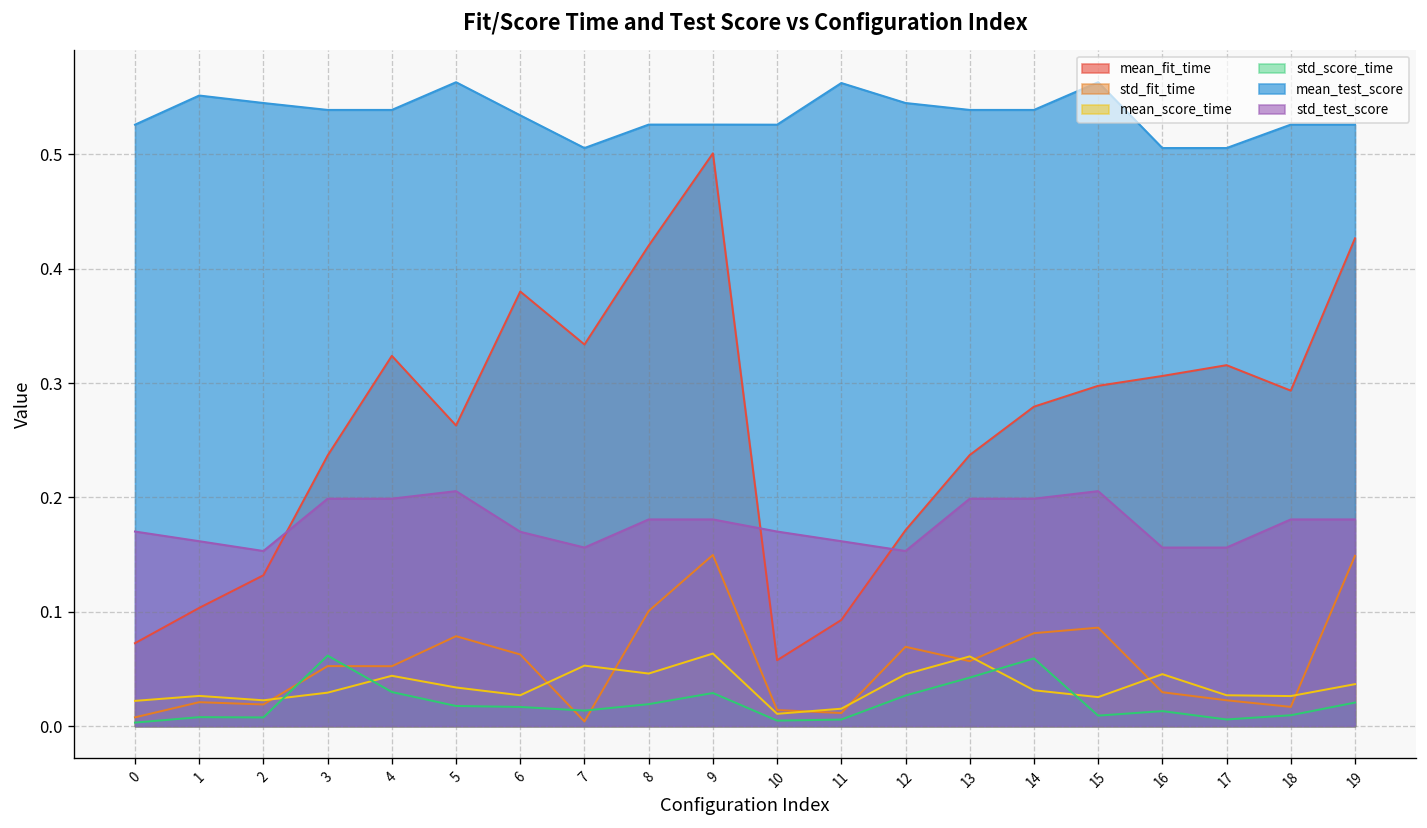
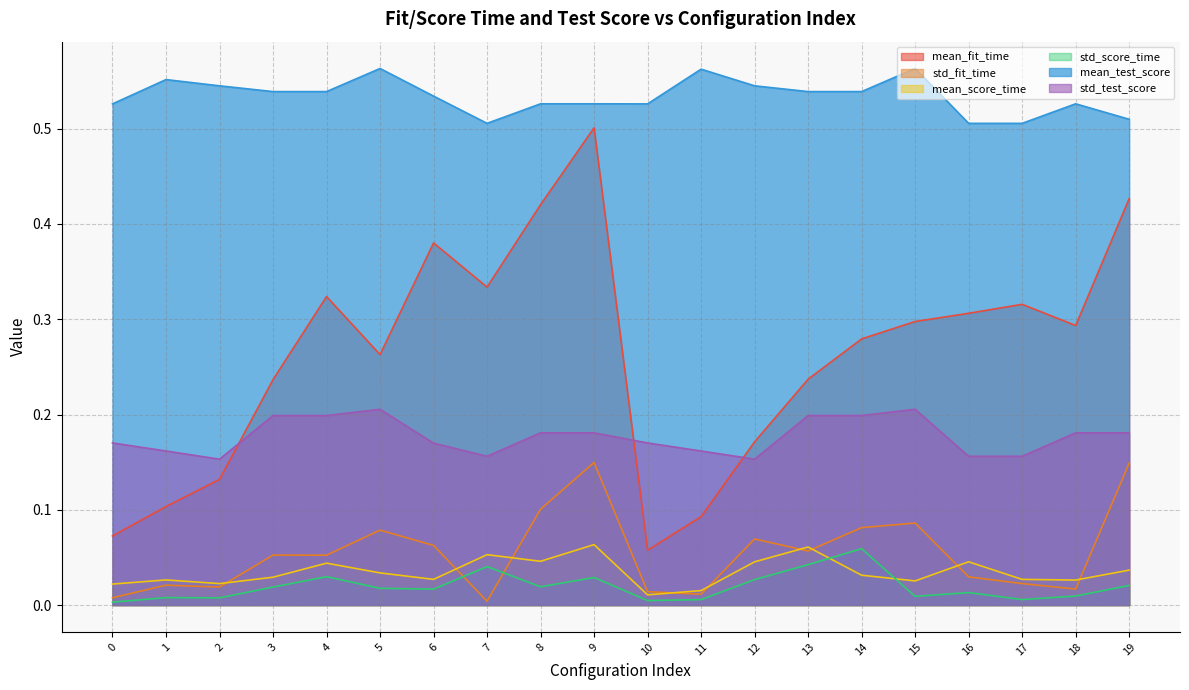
std_score_time, 3: 0.06 -> 0.02
std_score_time, 7: 0.01 -> 0.04
mean_test_score, 19: 0.53 -> 0.51
